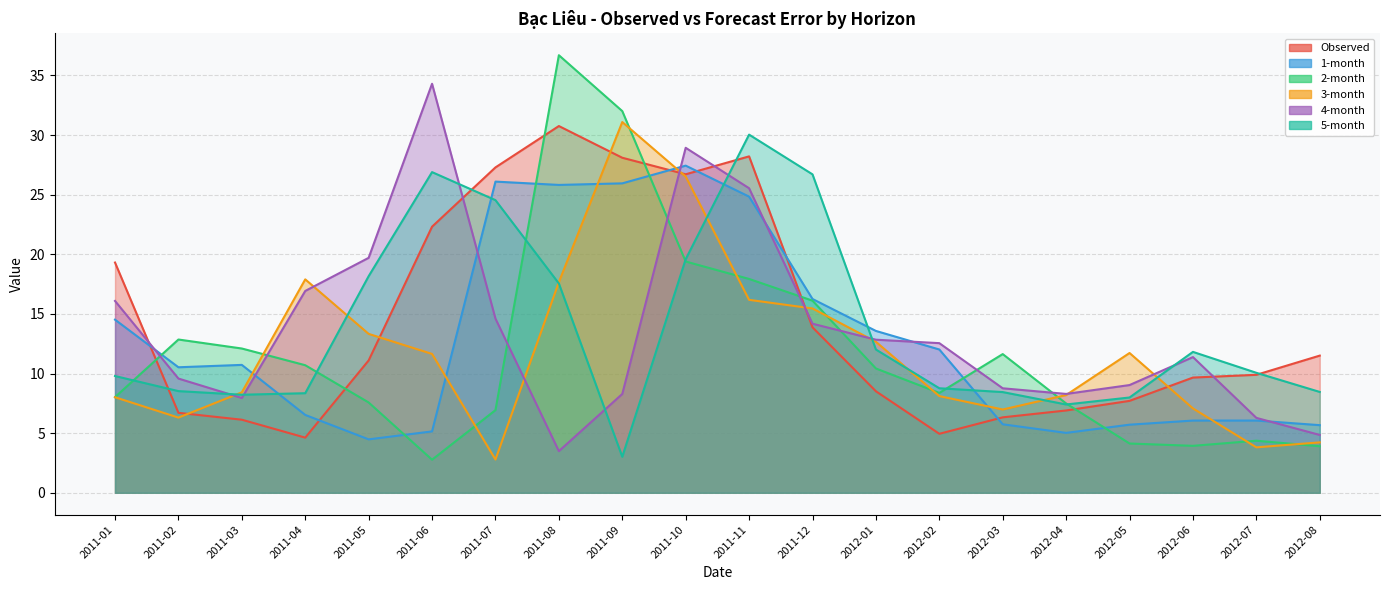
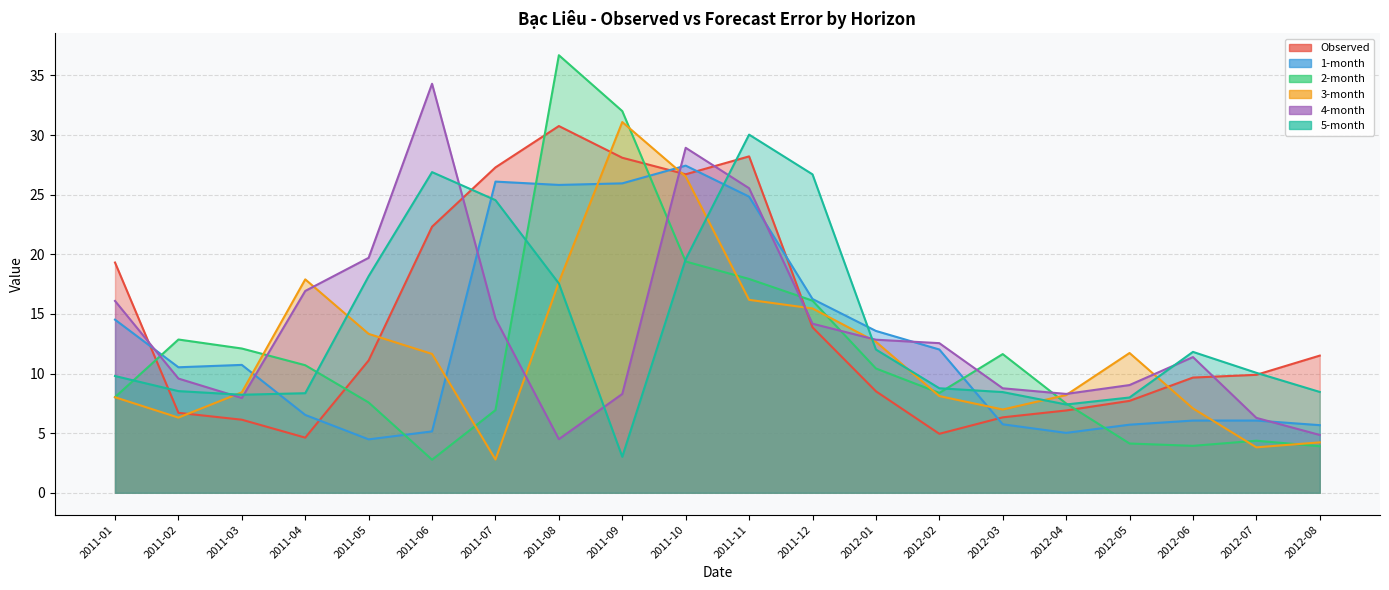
4-month, 2011-08: 3.5 -> 4.5
